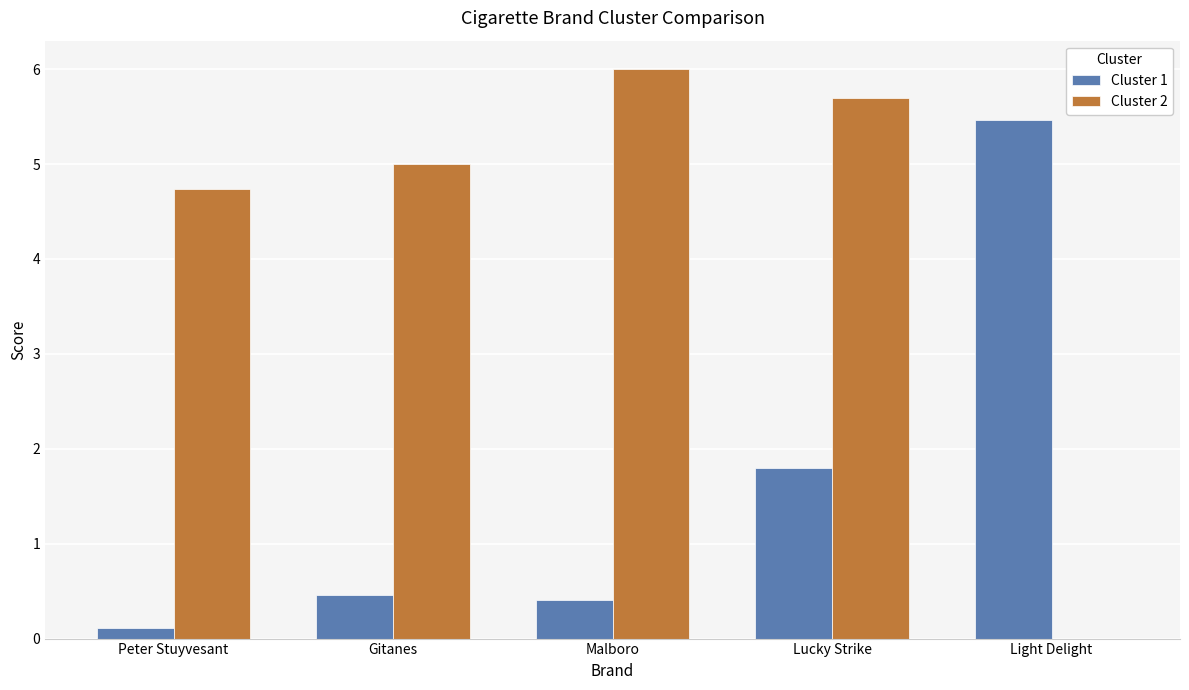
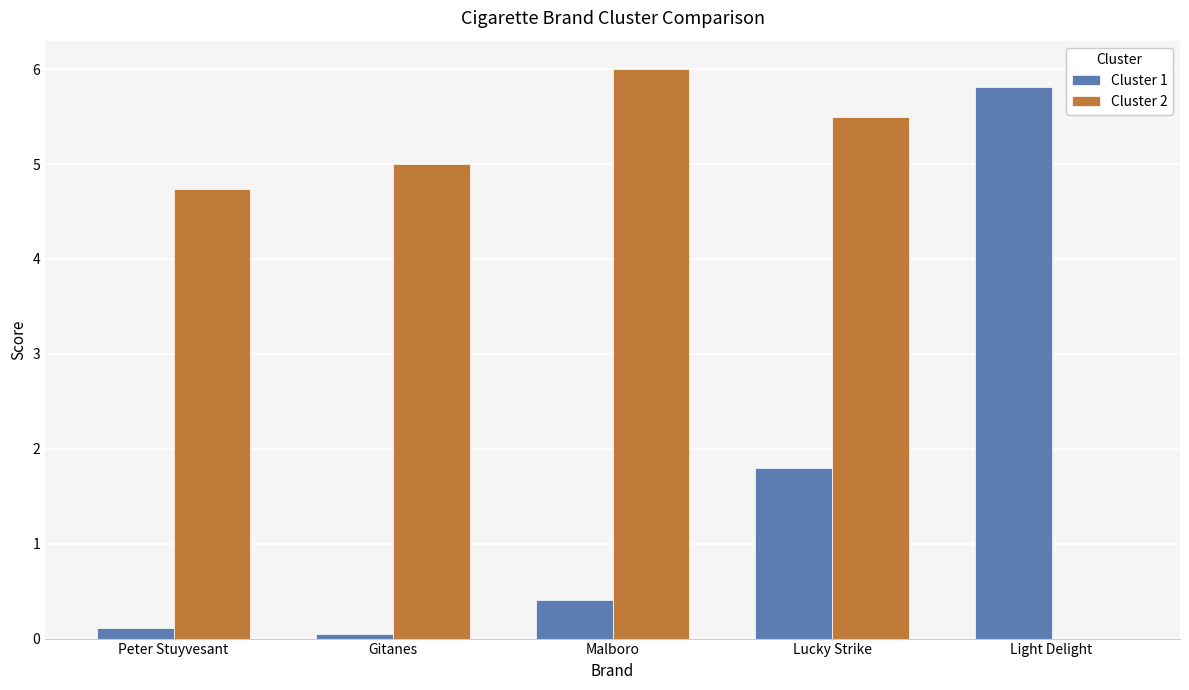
Cluster 1, Gitanes: 0.5 -> 0.0
Cluster 2, Lucky Strike: 5.7 -> 5.5
Cluster 1, Light Delight: 5.5 -> 5.8
